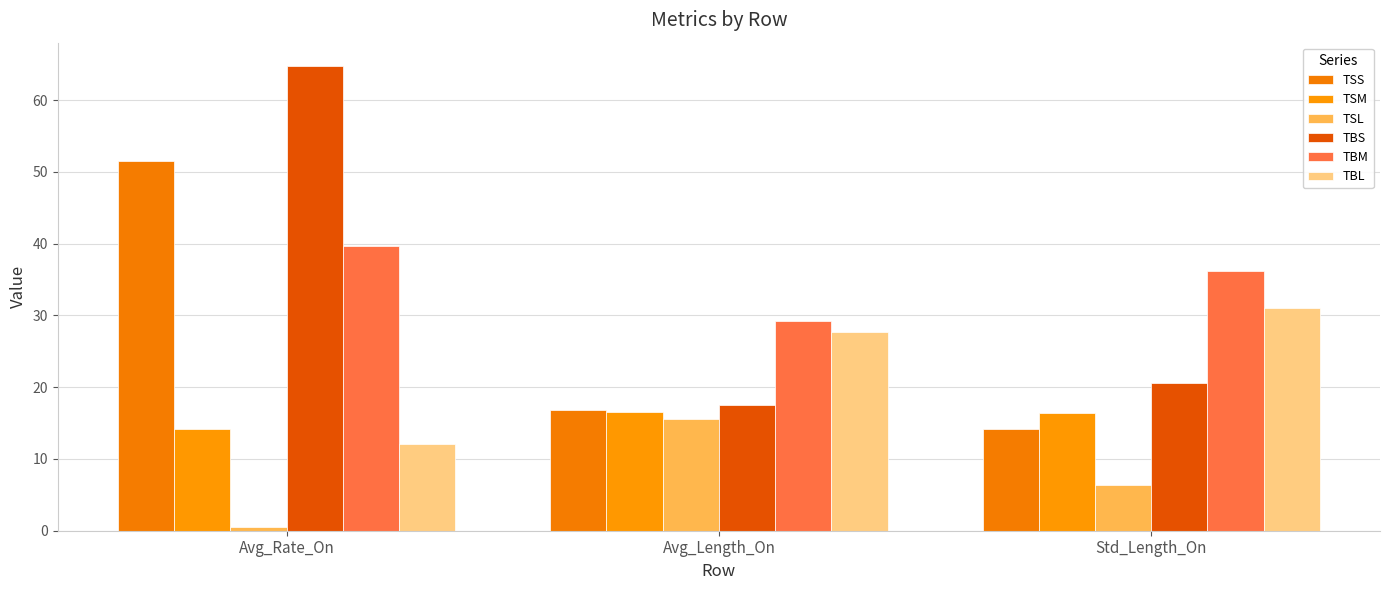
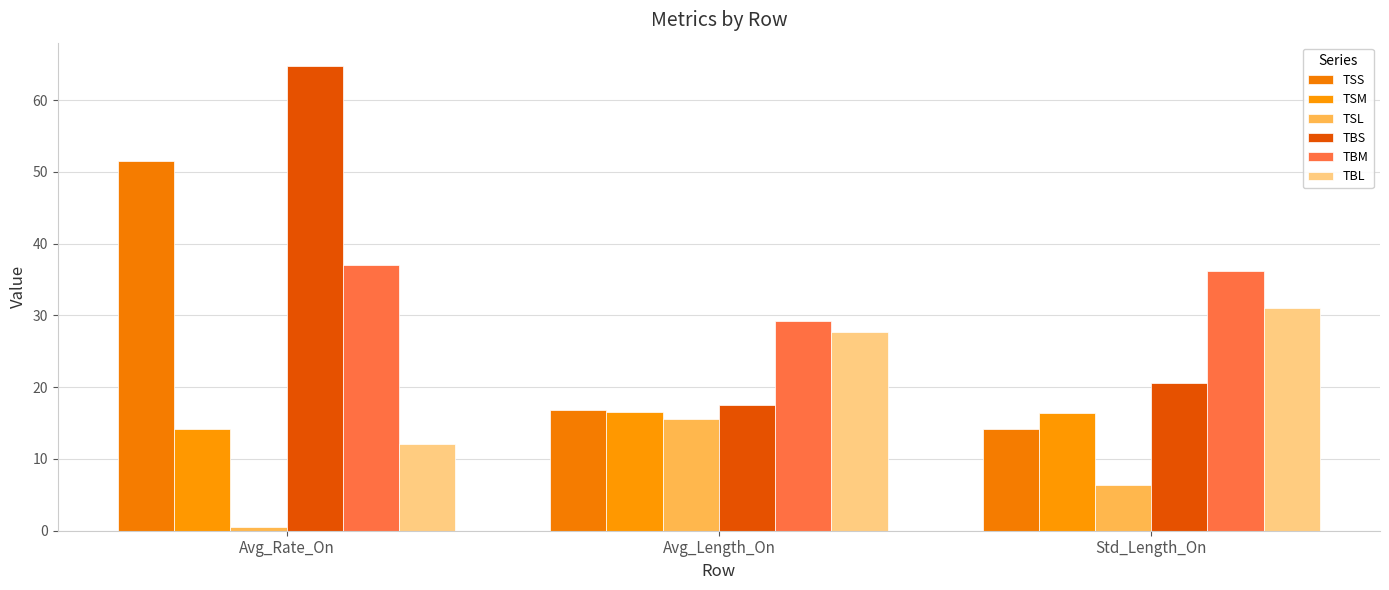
TBM, Avg_Rate_On: 40 -> 37
